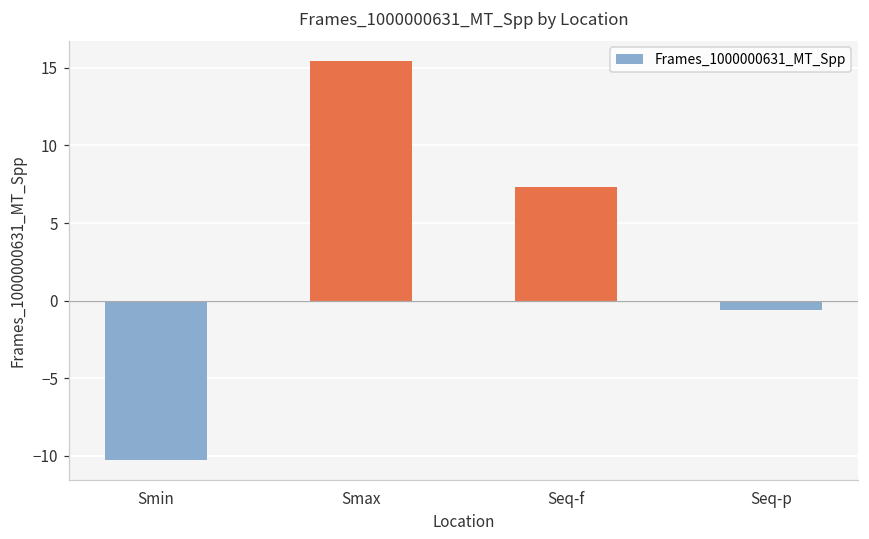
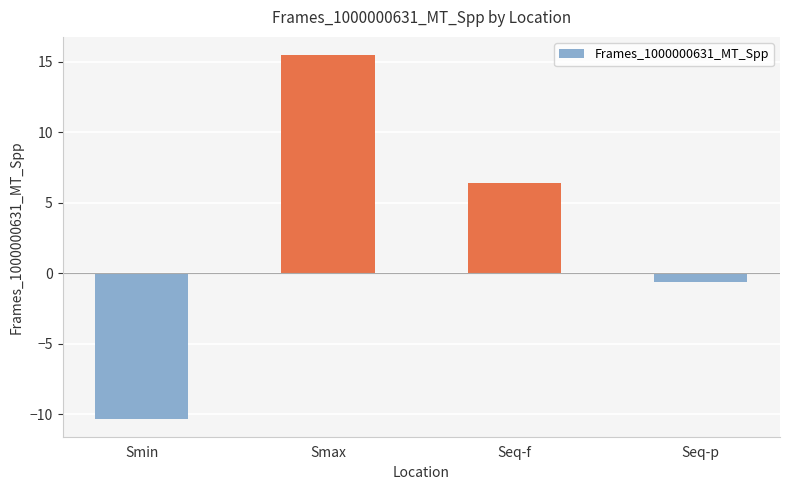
Seq-f: 7.3 -> 6.4
